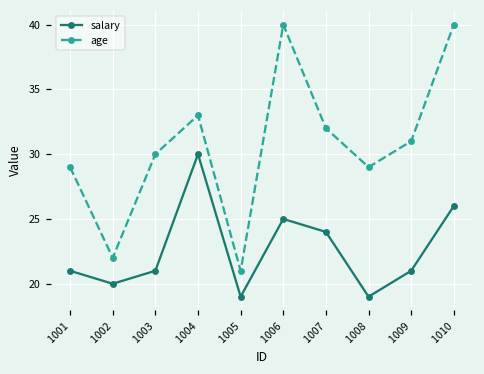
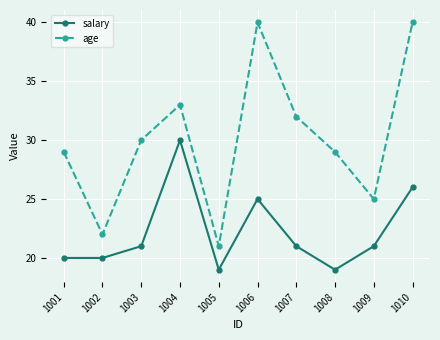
salary, 1001: 21 -> 20
salary, 1007: 24 -> 21
age, 1009: 31 -> 25
